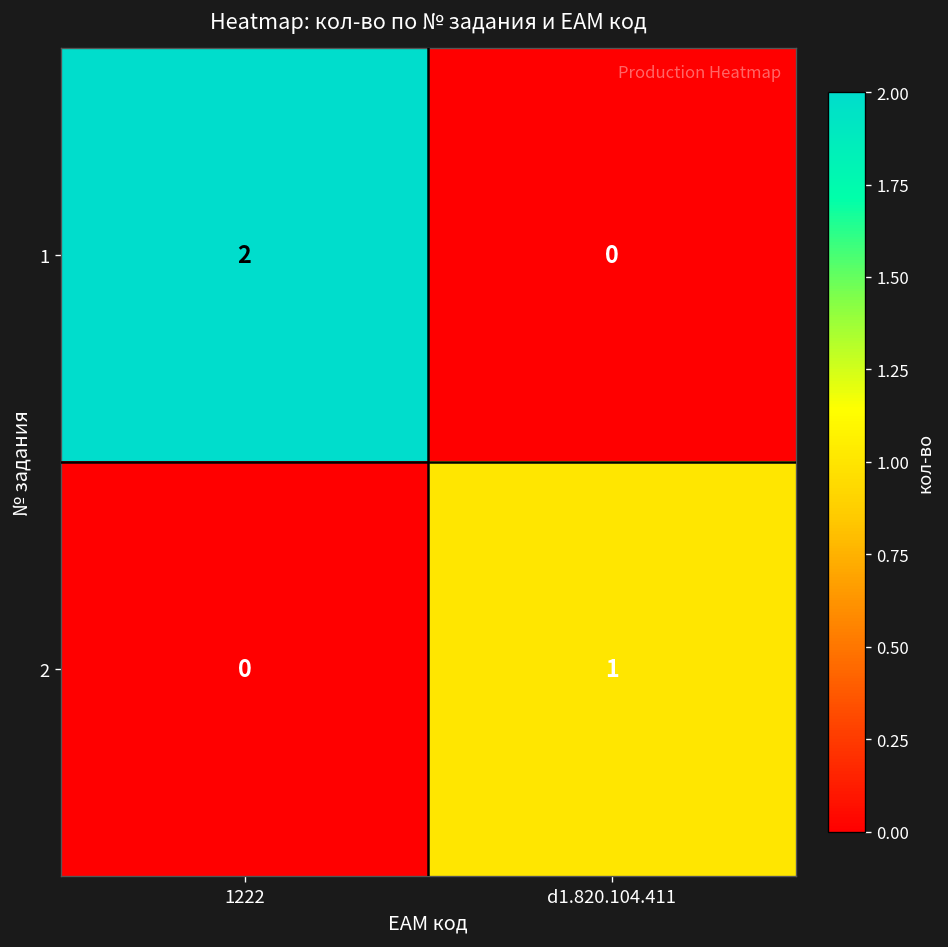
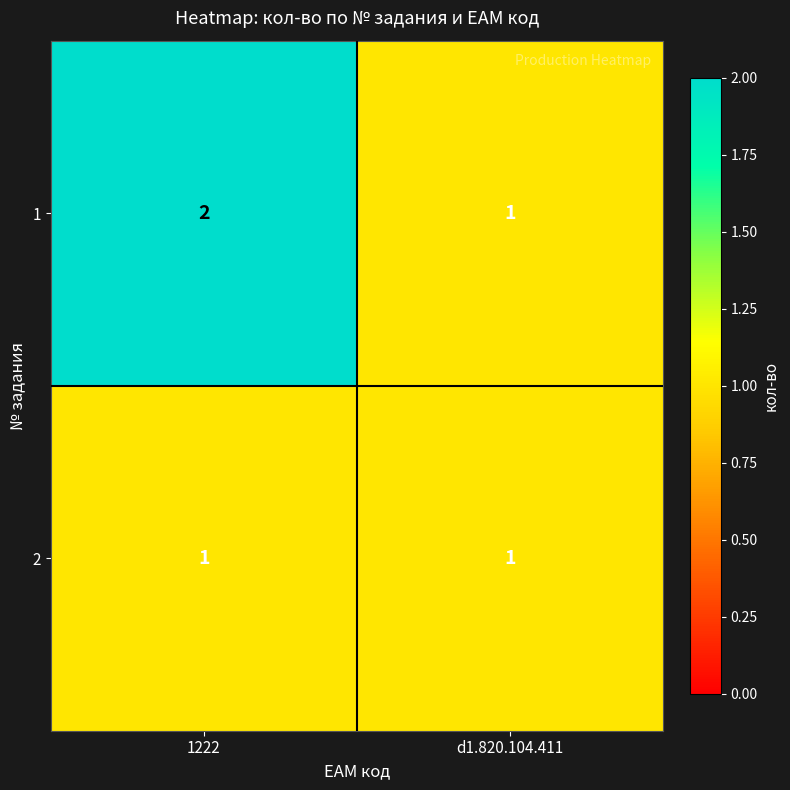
1, d1.820.104.411: 0 -> 1
2, 1222: 0 -> 1
